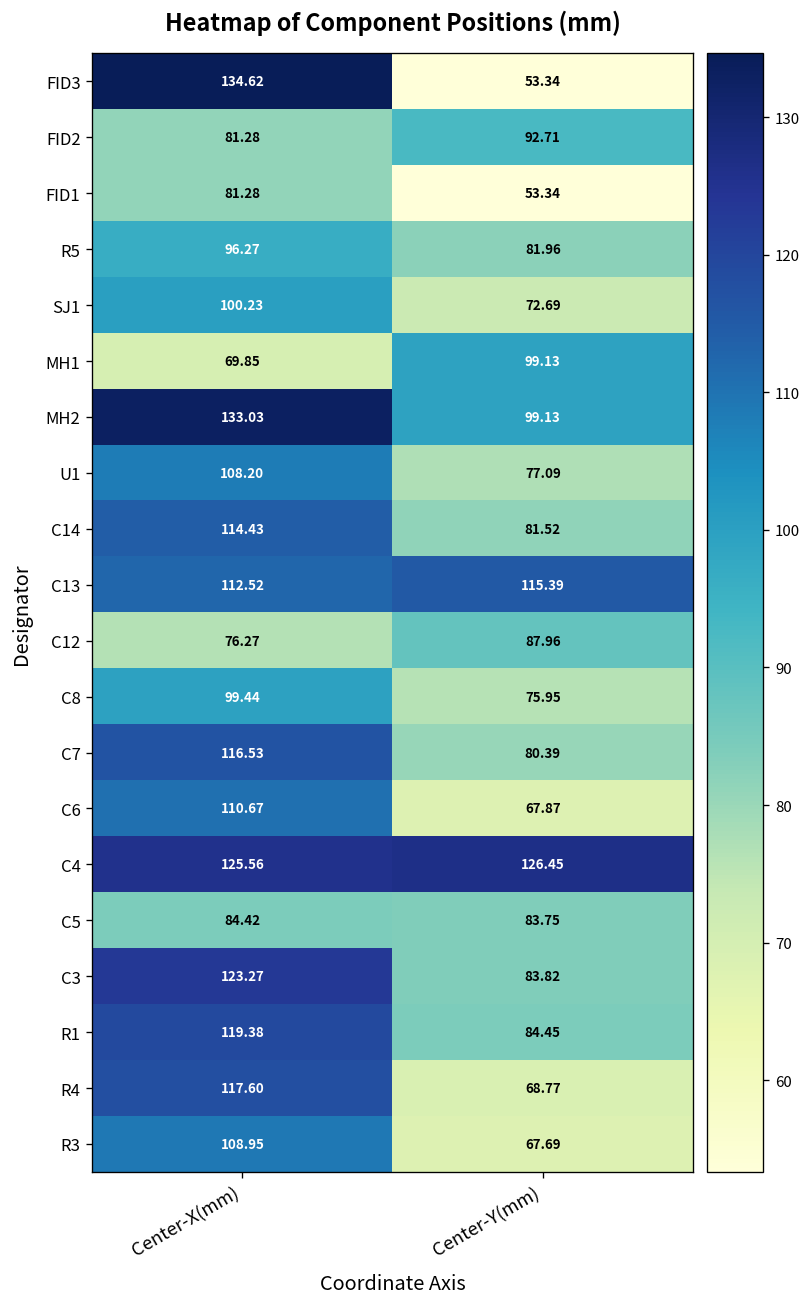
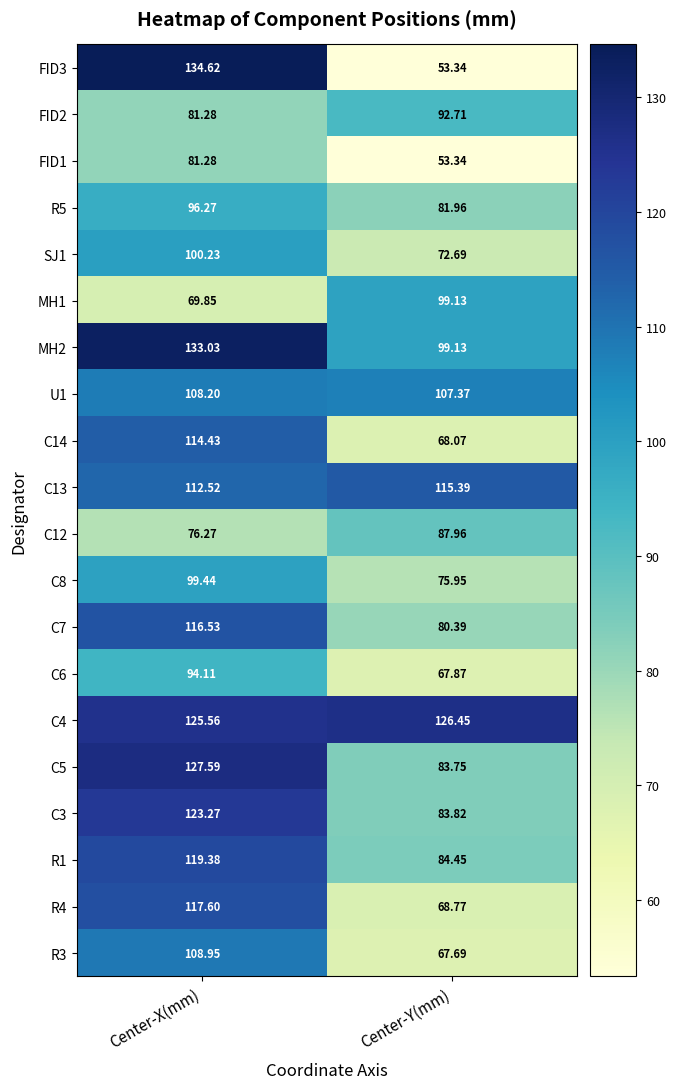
U1, Center-Y(mm): 77.09 -> 107.37
C14, Center-Y(mm): 81.52 -> 68.07
C6, Center-X(mm): 110.67 -> 94.11
C5, Center-X(mm): 84.42 -> 127.59
